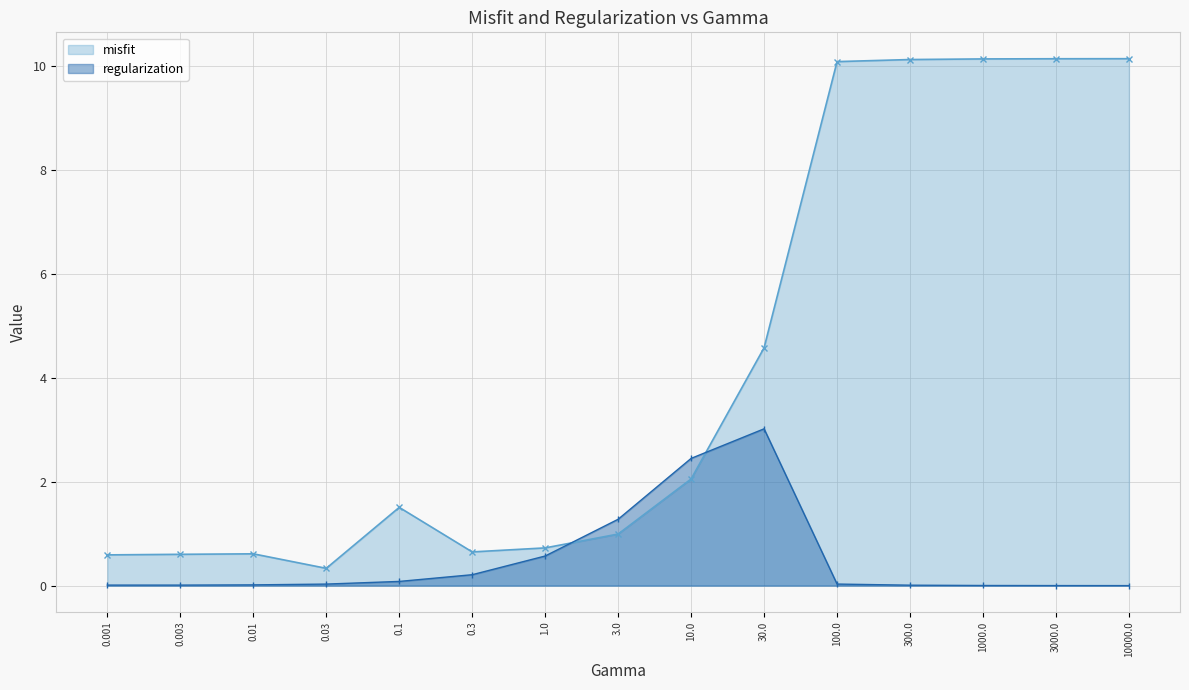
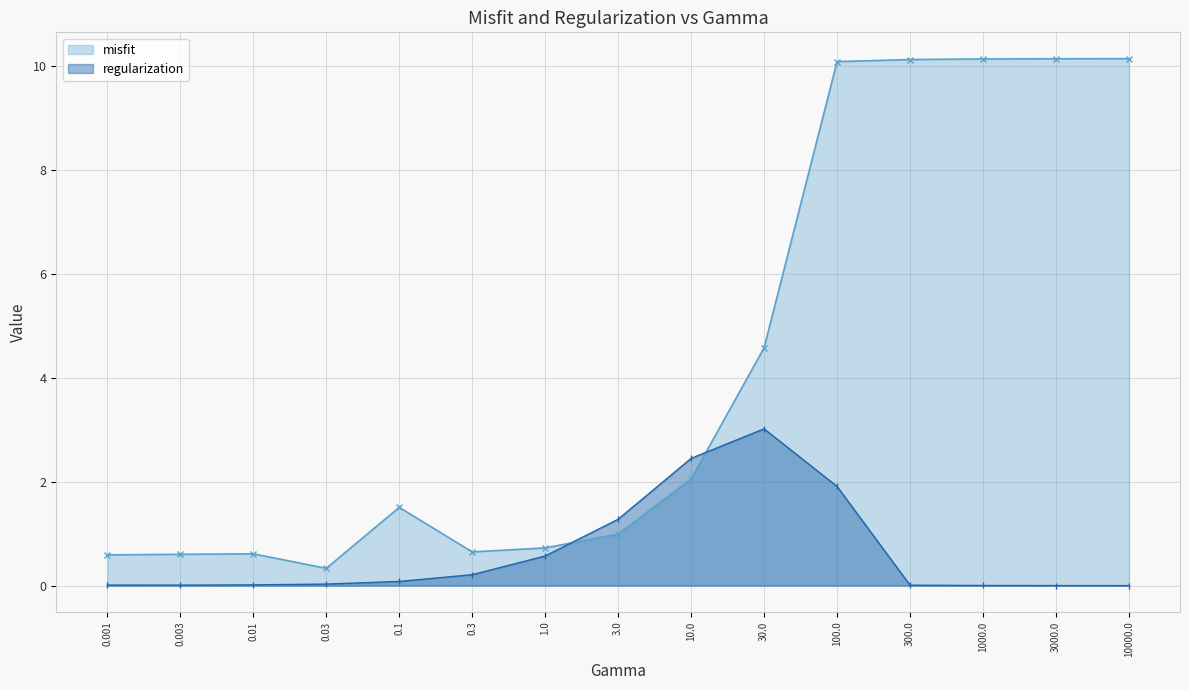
regularization, 100.0: 0.0 -> 1.9
